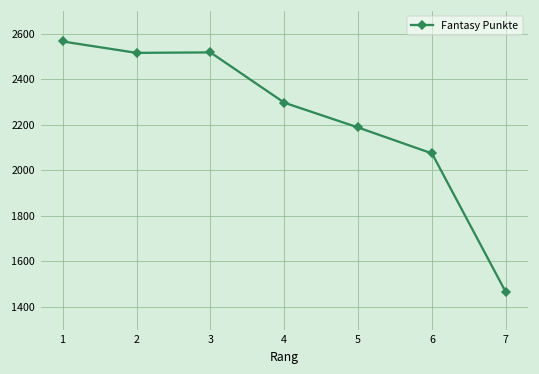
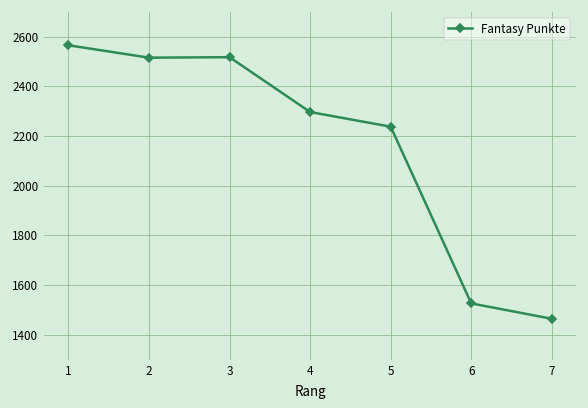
5: 2190 -> 2240
6: 2070 -> 1530
